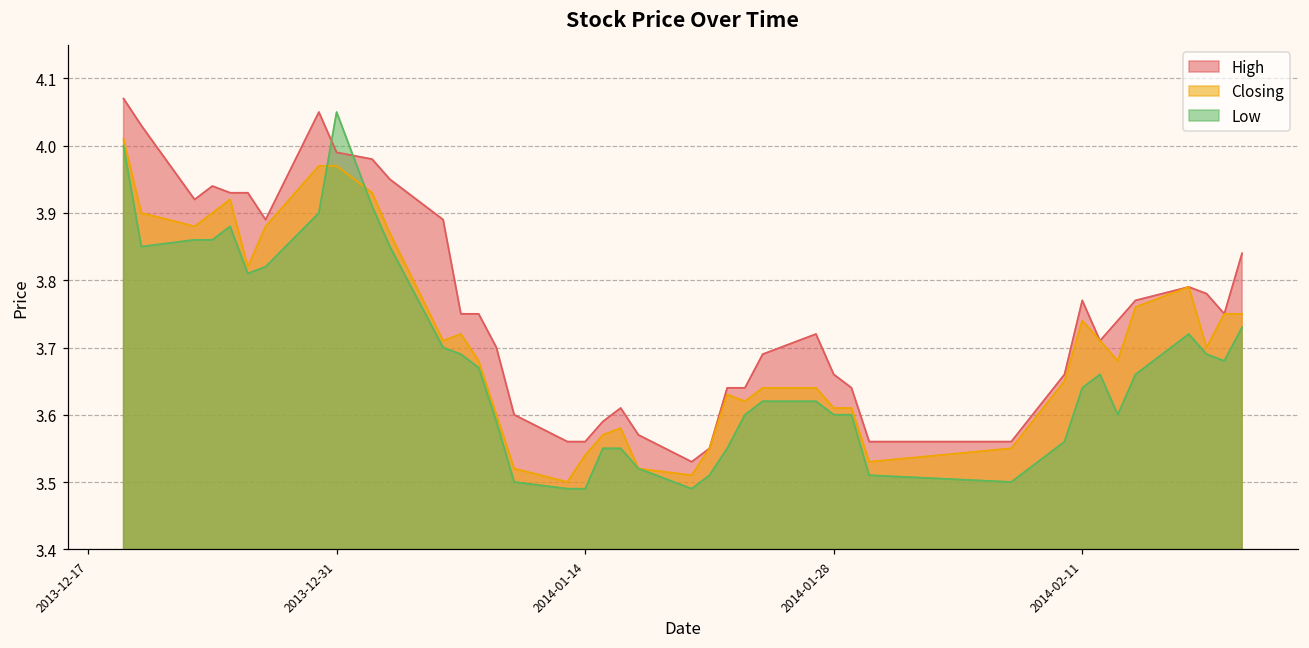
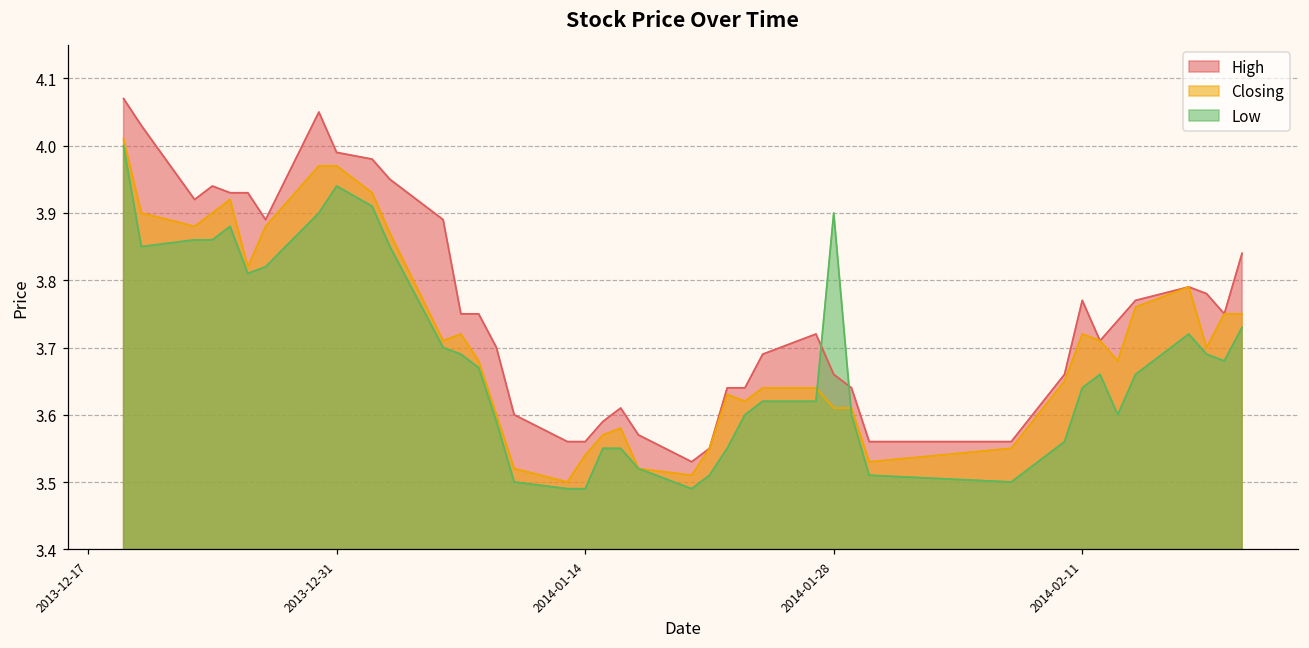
Low, 2013-12-31: 4.05 -> 3.94
Low, 2014-01-28: 3.6 -> 3.9
Closing, 2014-02-11: 3.74 -> 3.72
